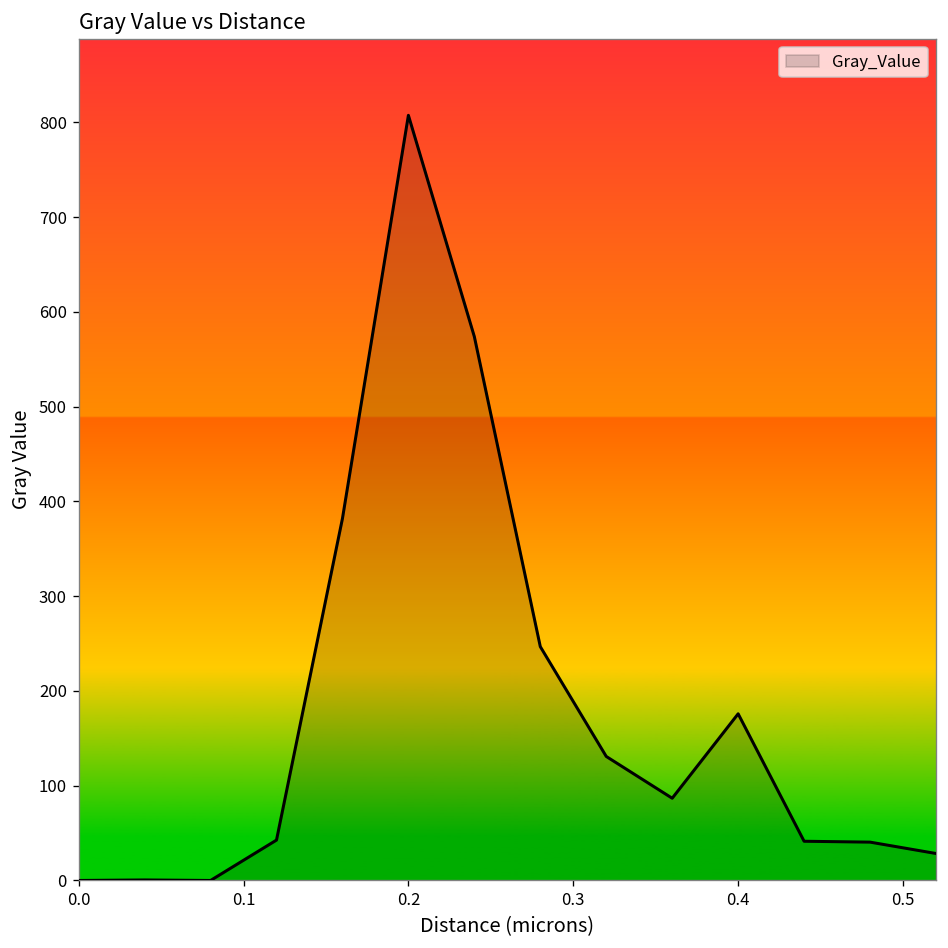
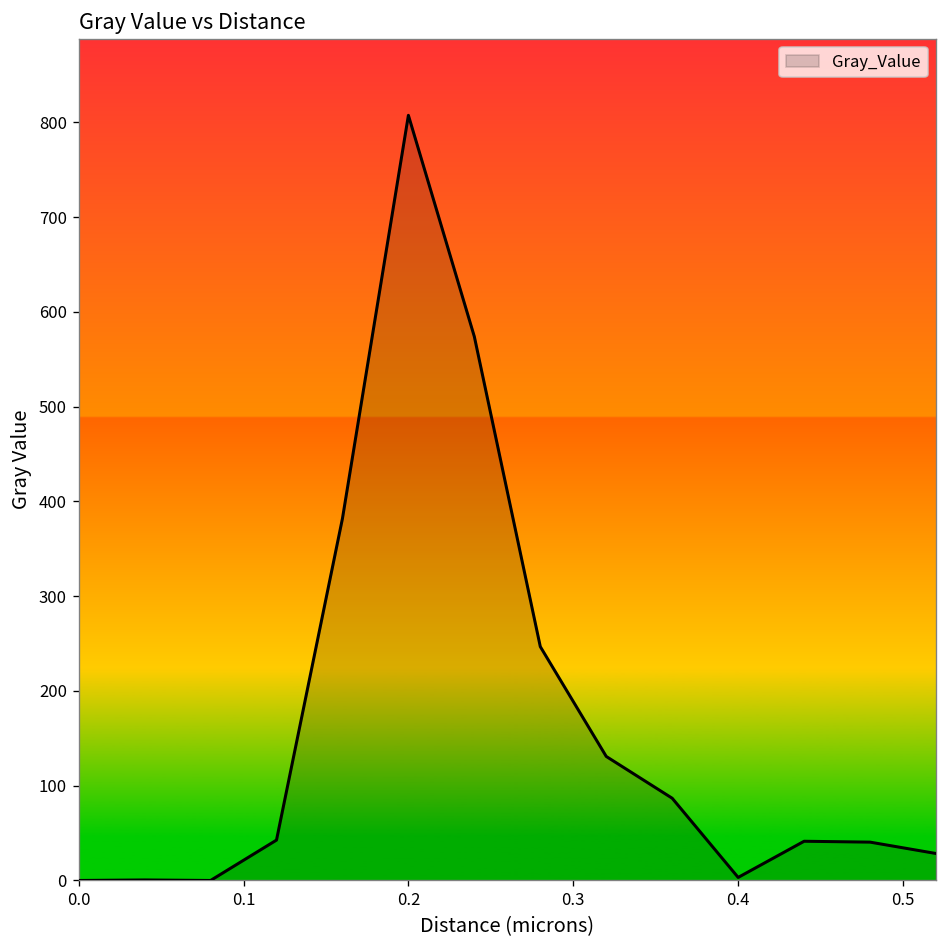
0.4: 180 -> 0
